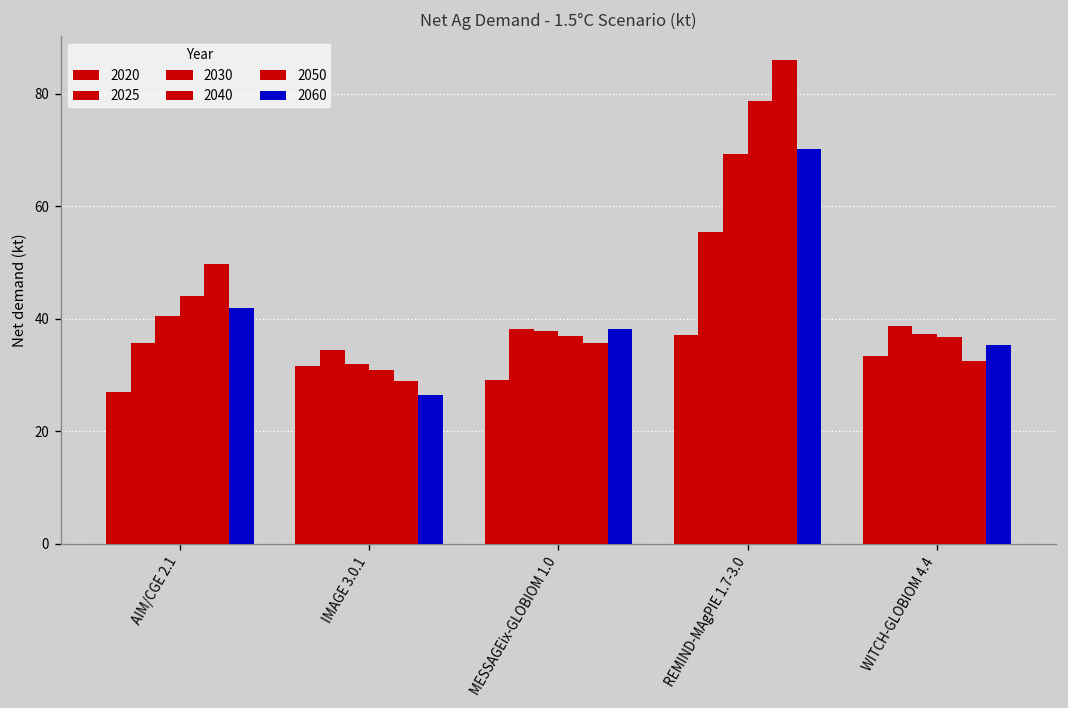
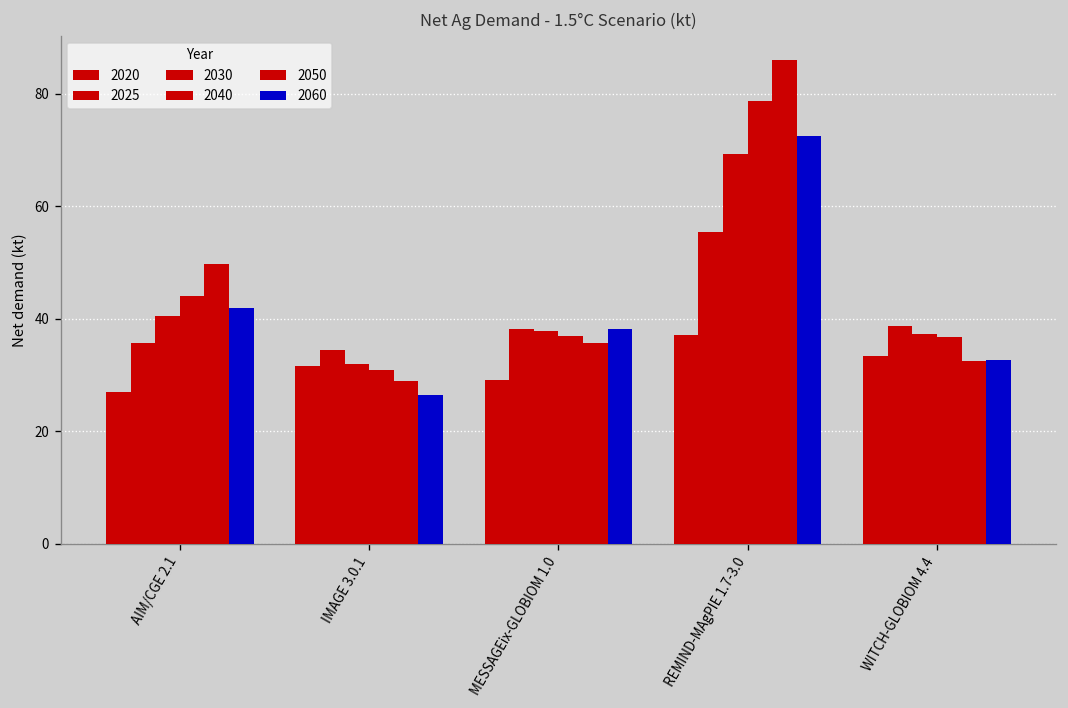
2060, REMIND-MAgPIE 1.7-3.0: 70 -> 72
2060, WITCH-GLOBIOM 4.4: 35 -> 33
